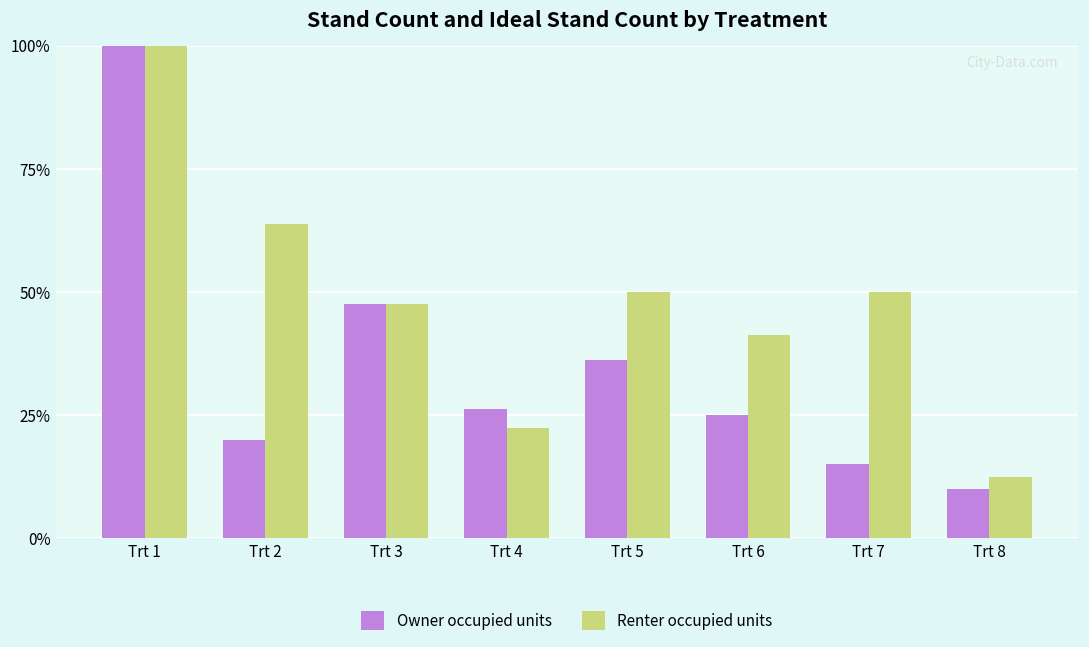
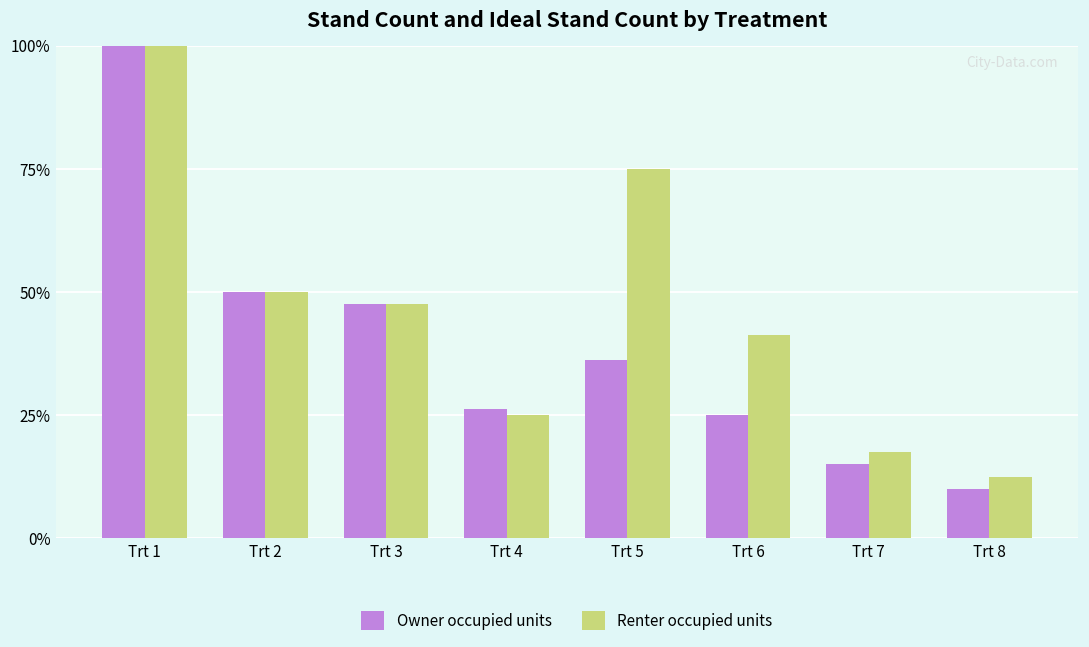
Owner occupied units, Trt 2: 20% -> 50%
Renter occupied units, Trt 2: 64% -> 50%
Renter occupied units, Trt 4: 23% -> 25%
Renter occupied units, Trt 5: 50% -> 75%
Renter occupied units, Trt 7: 50% -> 18%
